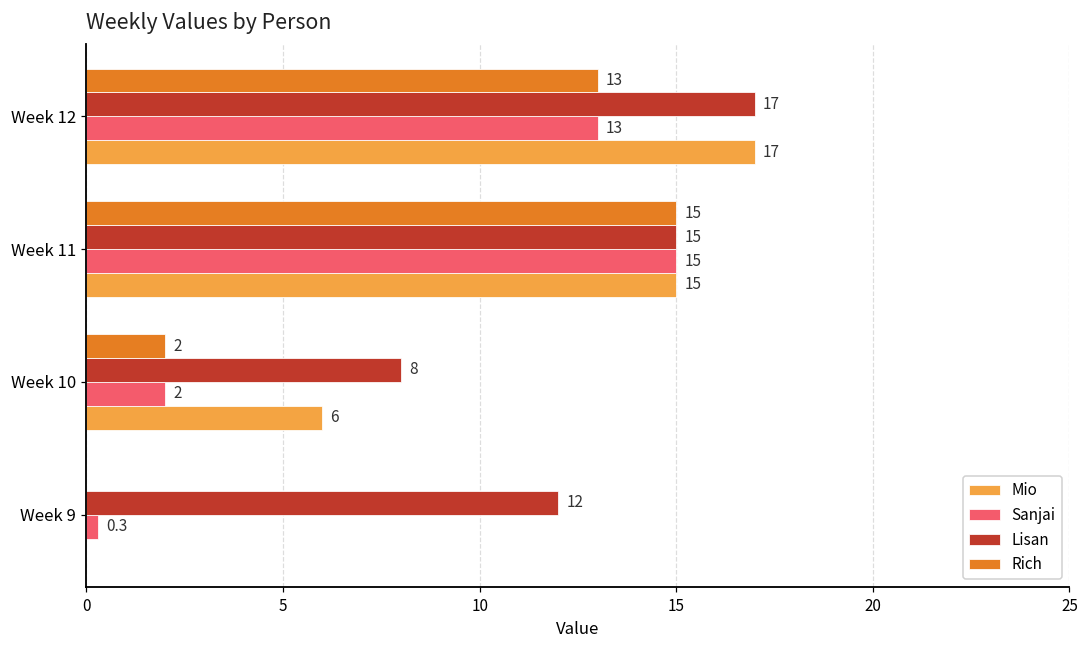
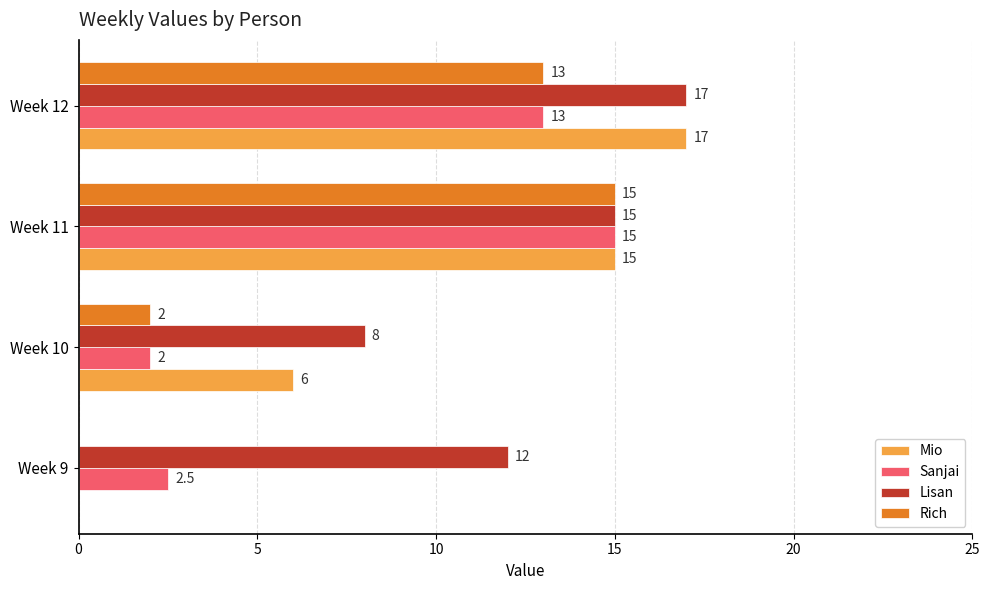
Sanjai, Week 9: 0.3 -> 2.5
